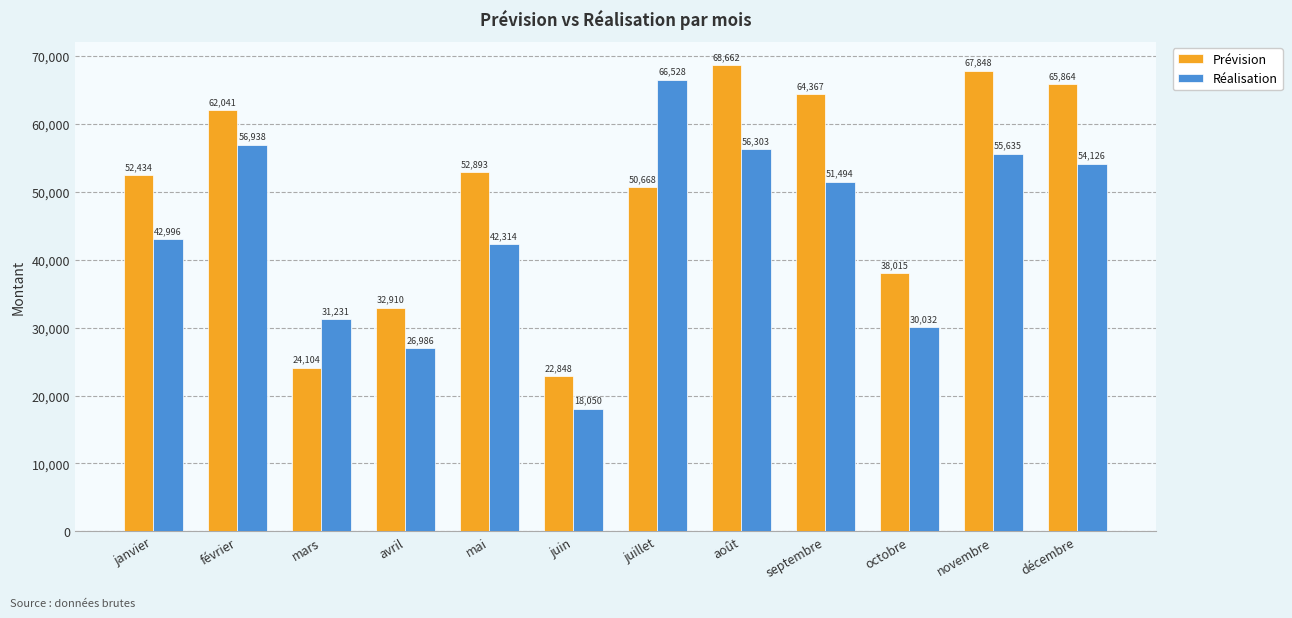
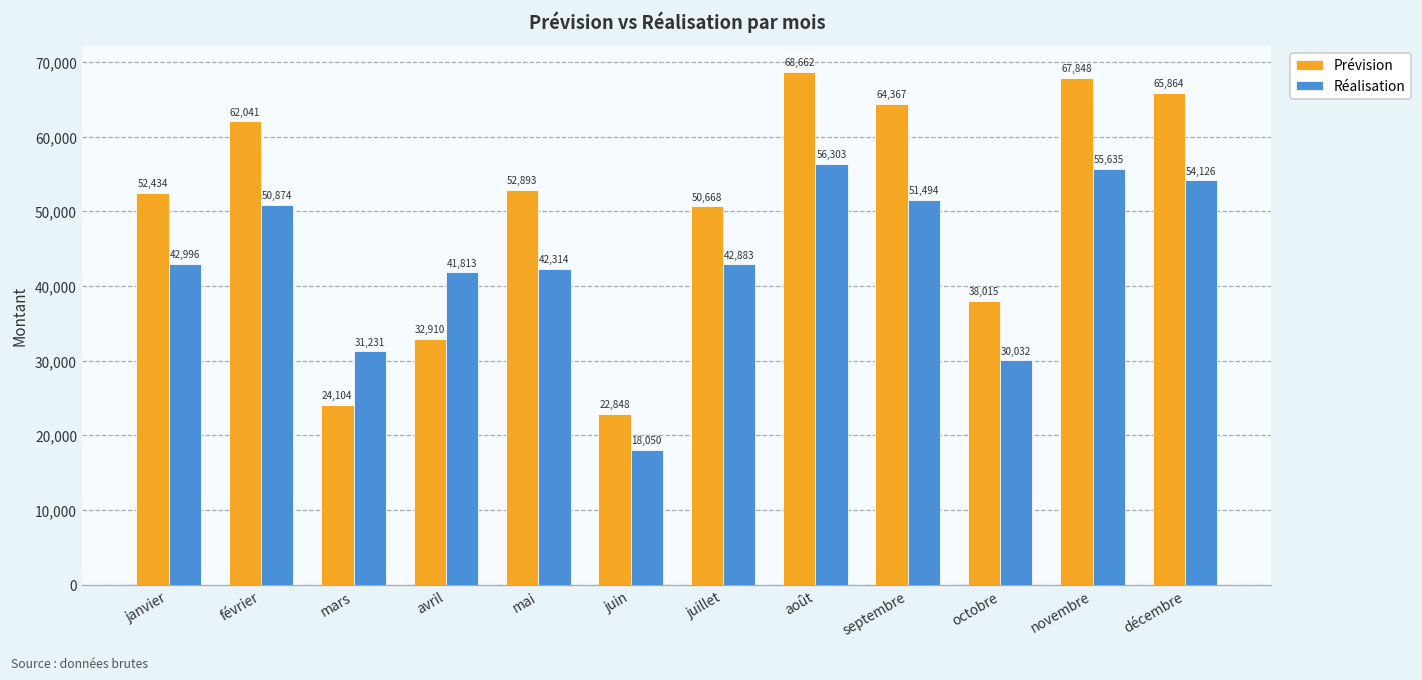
Réalisation, février: 56,938 -> 50,874
Réalisation, avril: 26,986 -> 41,813
Réalisation, juillet: 66,528 -> 42,883
